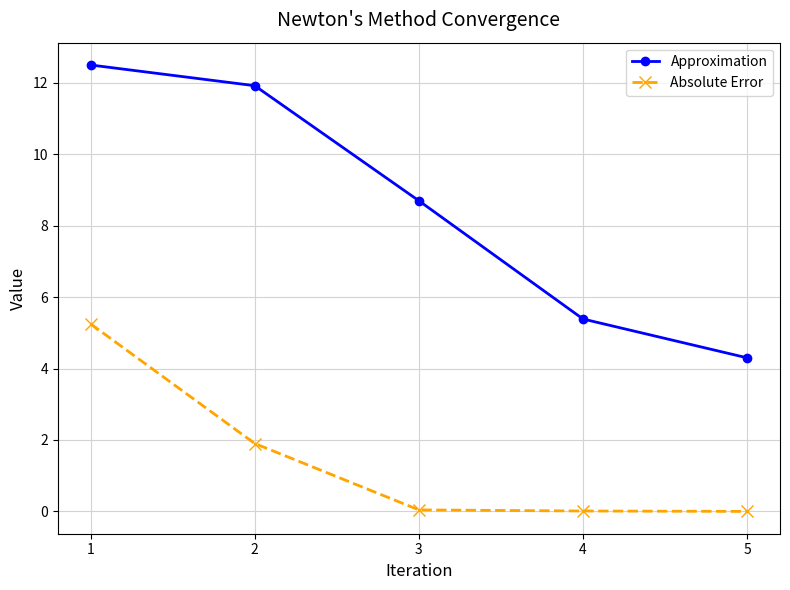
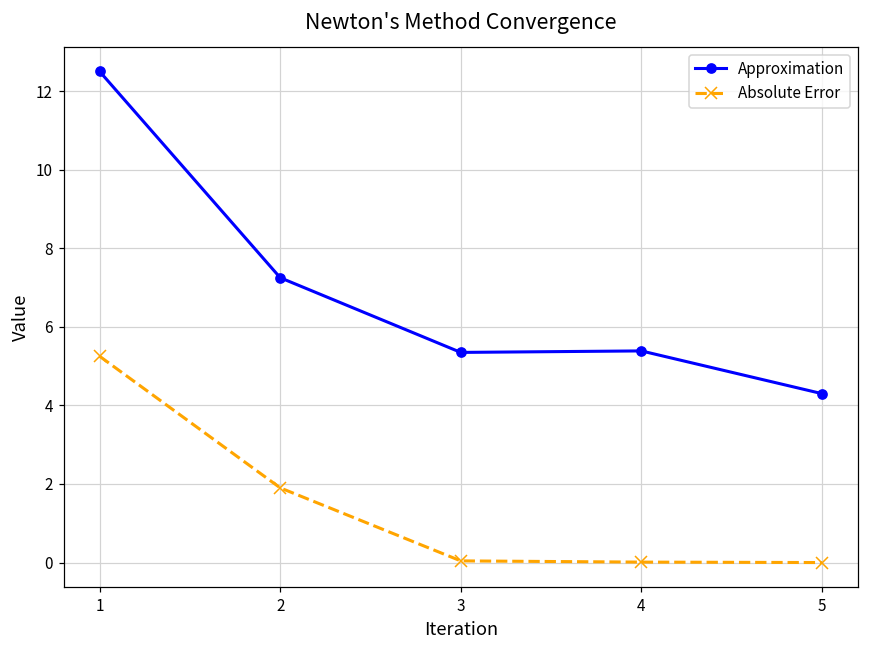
Approximation, 2: 11.9 -> 7.3
Approximation, 3: 8.7 -> 5.3
